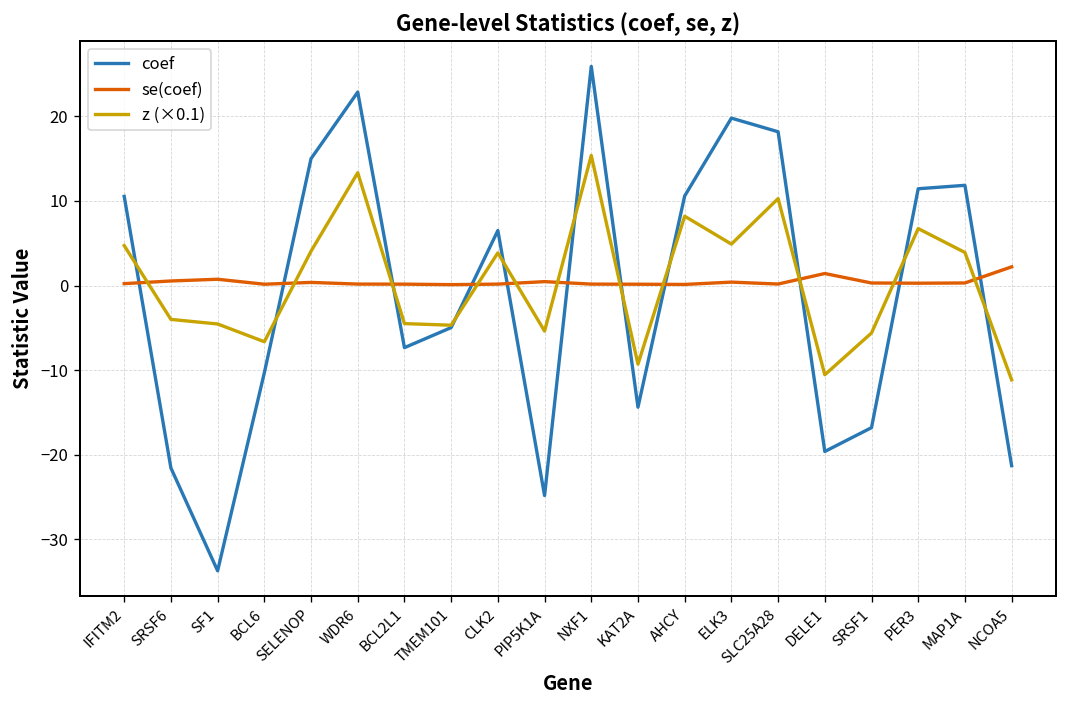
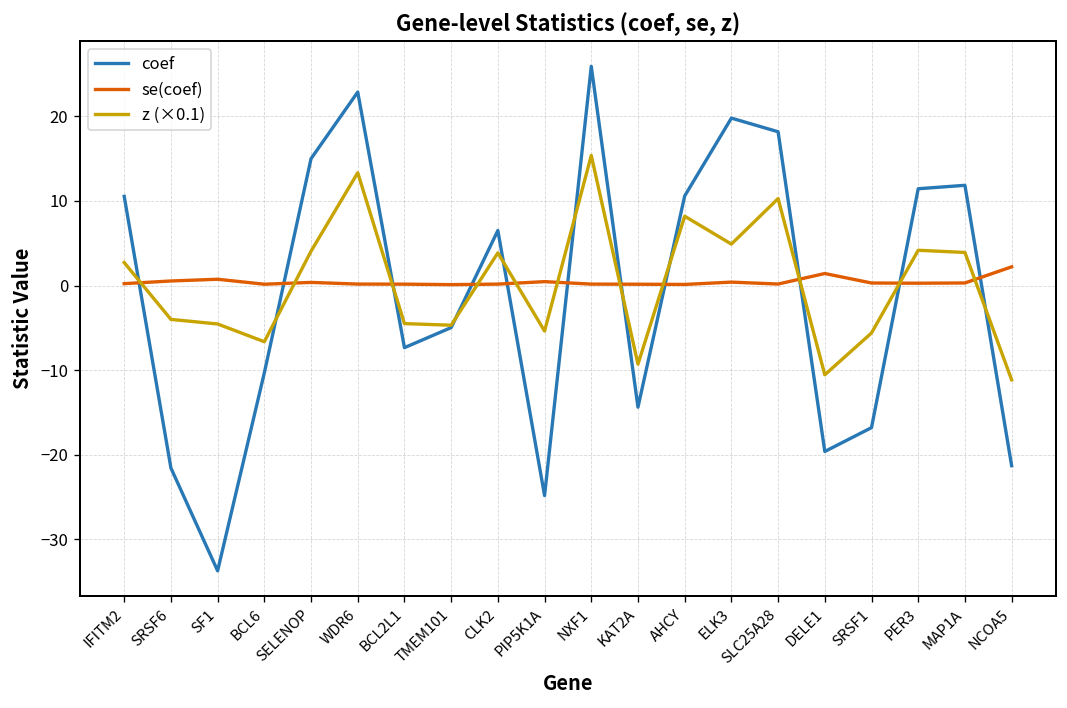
z (×0.1), IFITM2: 5 -> 3
z (×0.1), PER3: 7 -> 4
